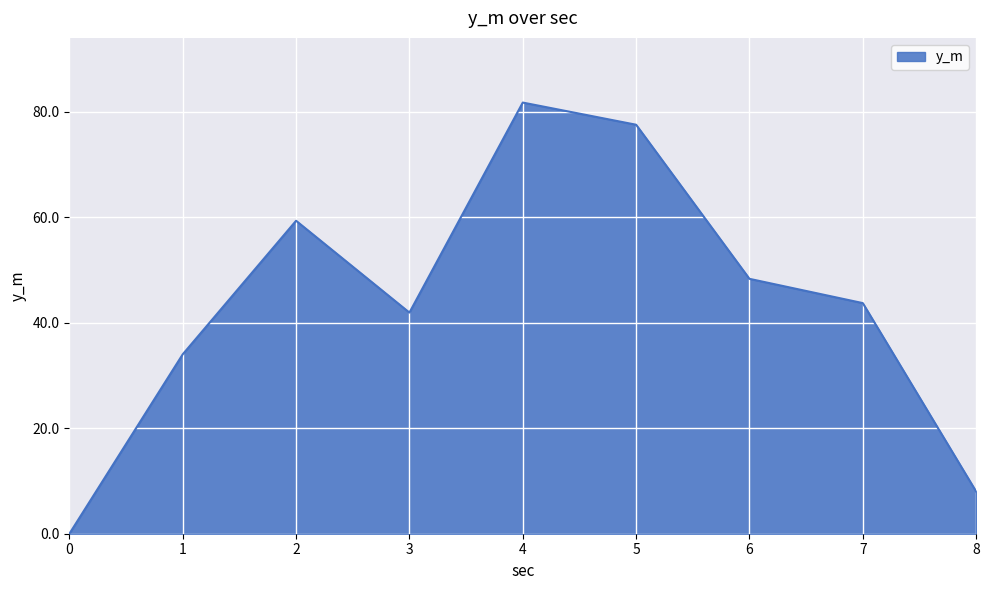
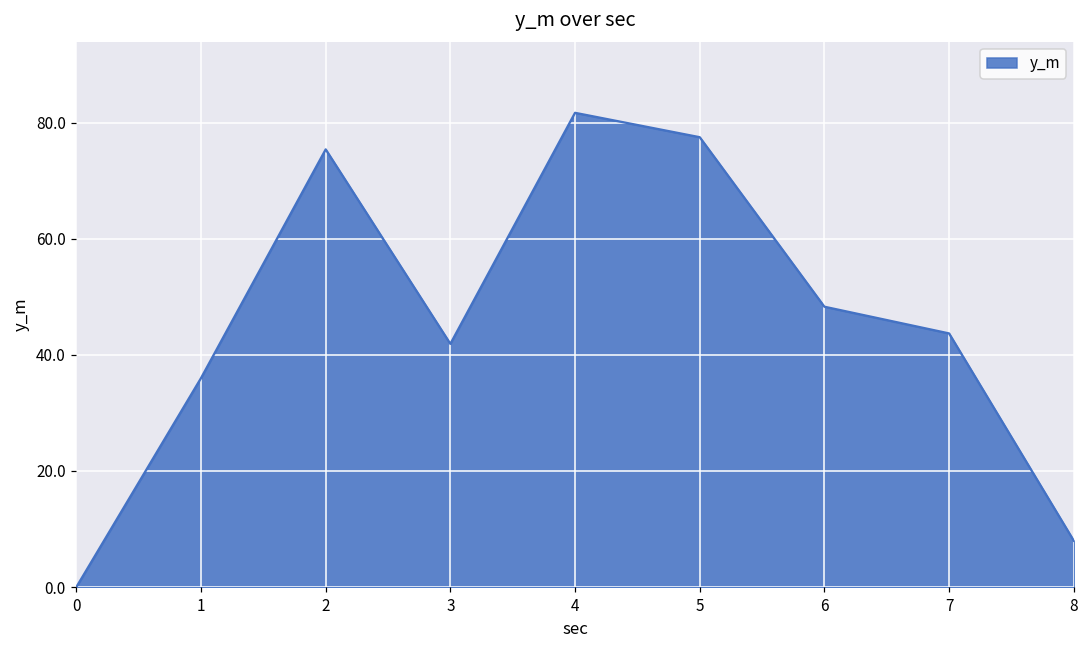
1: 34 -> 36
2: 59 -> 75
